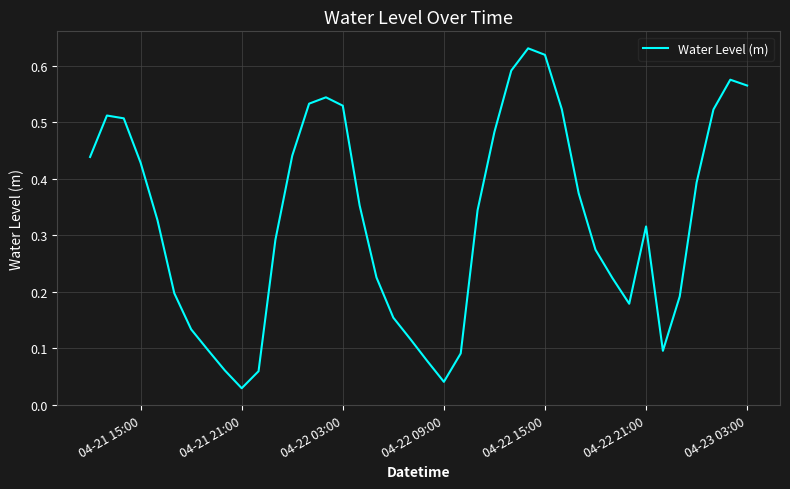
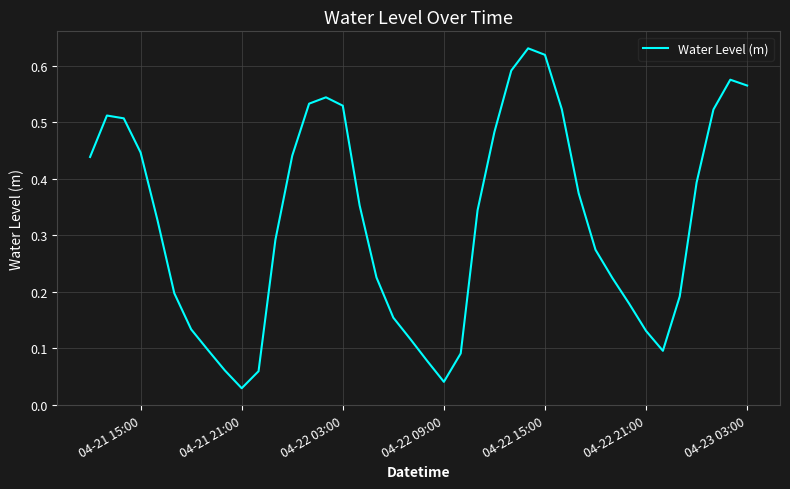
04-21 15:00: 0.43 -> 0.45
04-22 21:00: 0.32 -> 0.13
